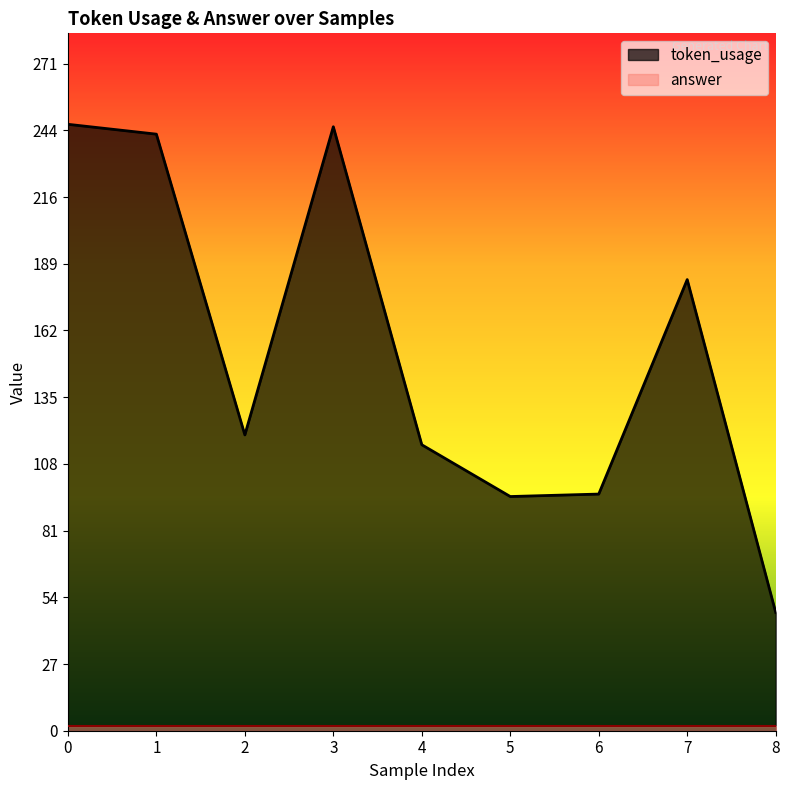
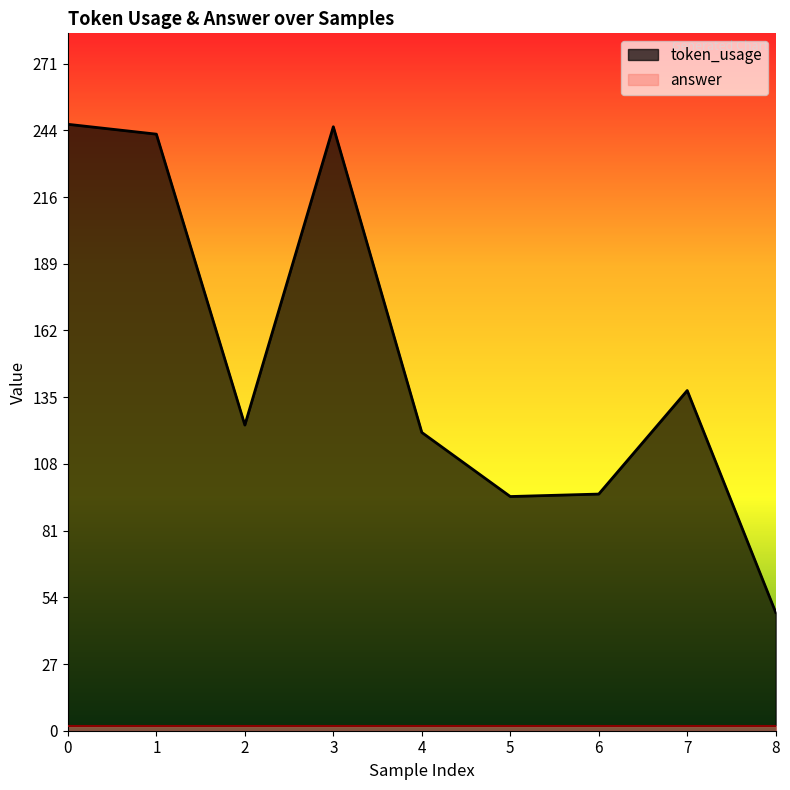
token_usage, 2: 120 -> 124
token_usage, 4: 116 -> 121
token_usage, 7: 183 -> 138
